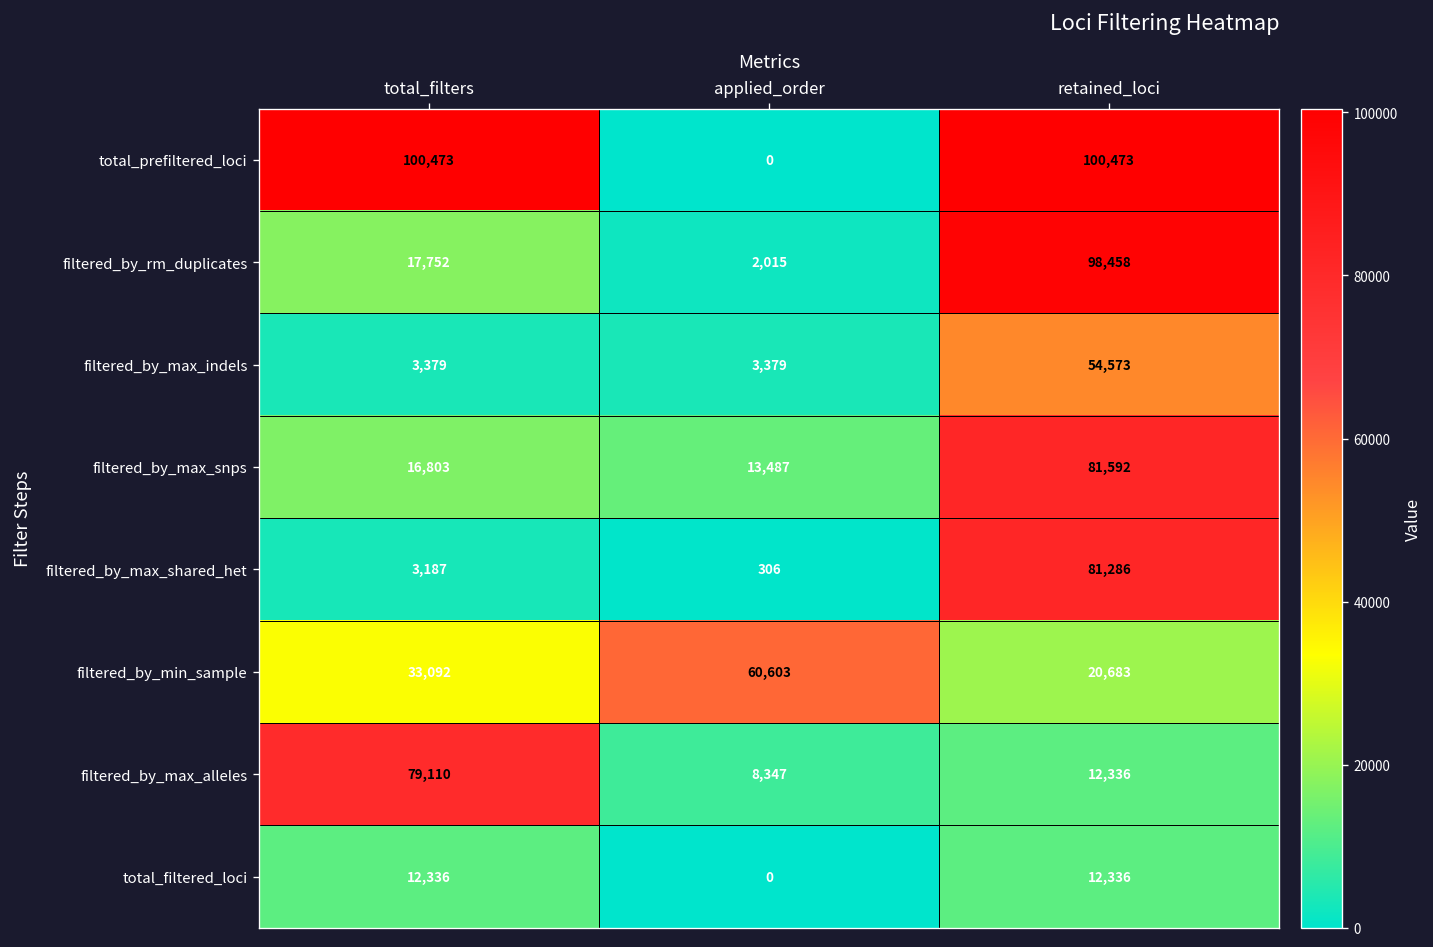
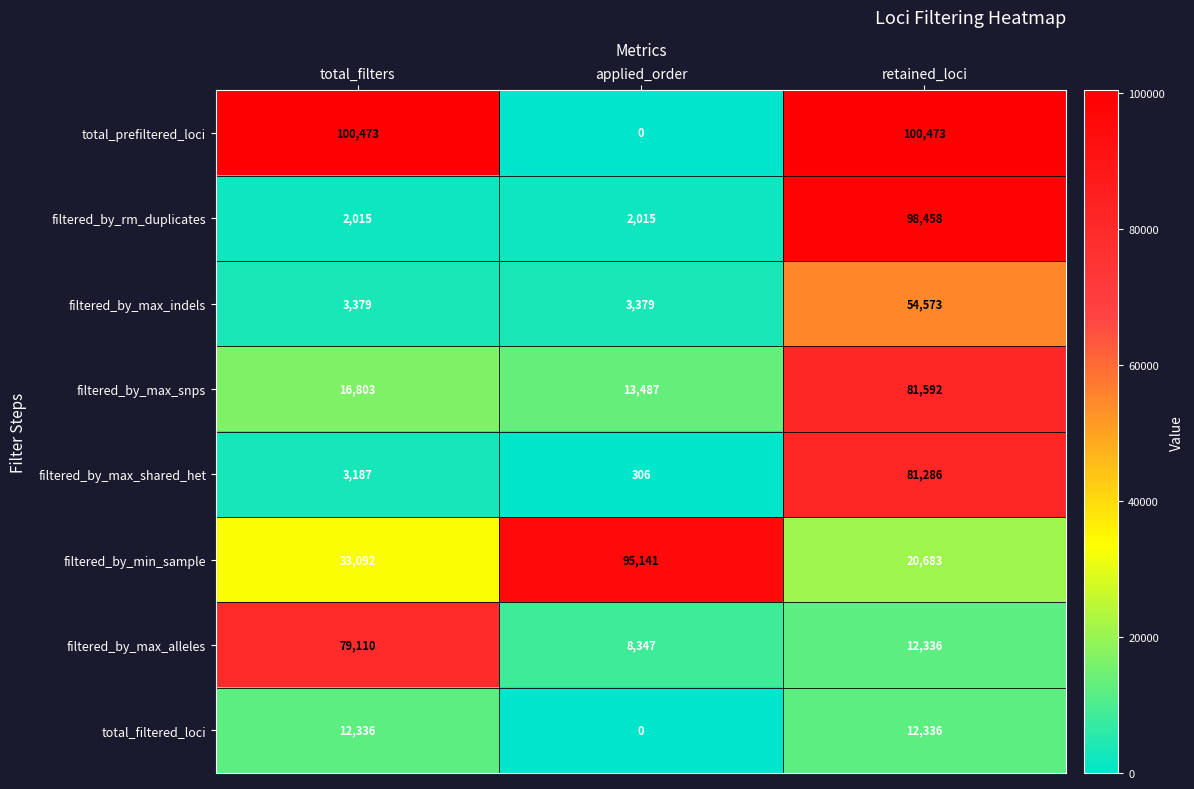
filtered_by_rm_duplicates, total_filters: 17,752 -> 2,015
filtered_by_min_sample, applied_order: 60,603 -> 95,141
